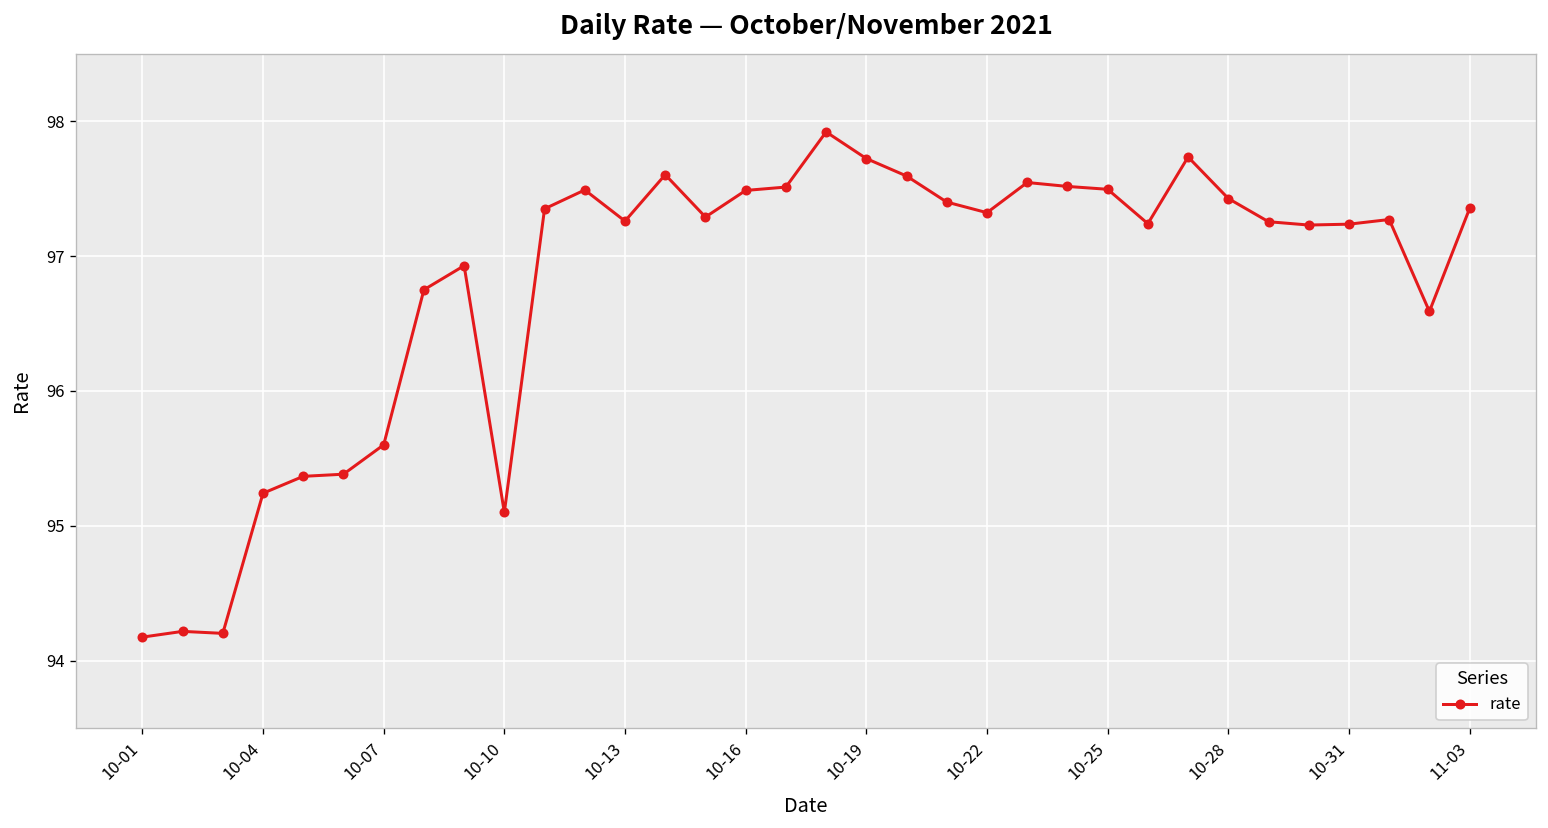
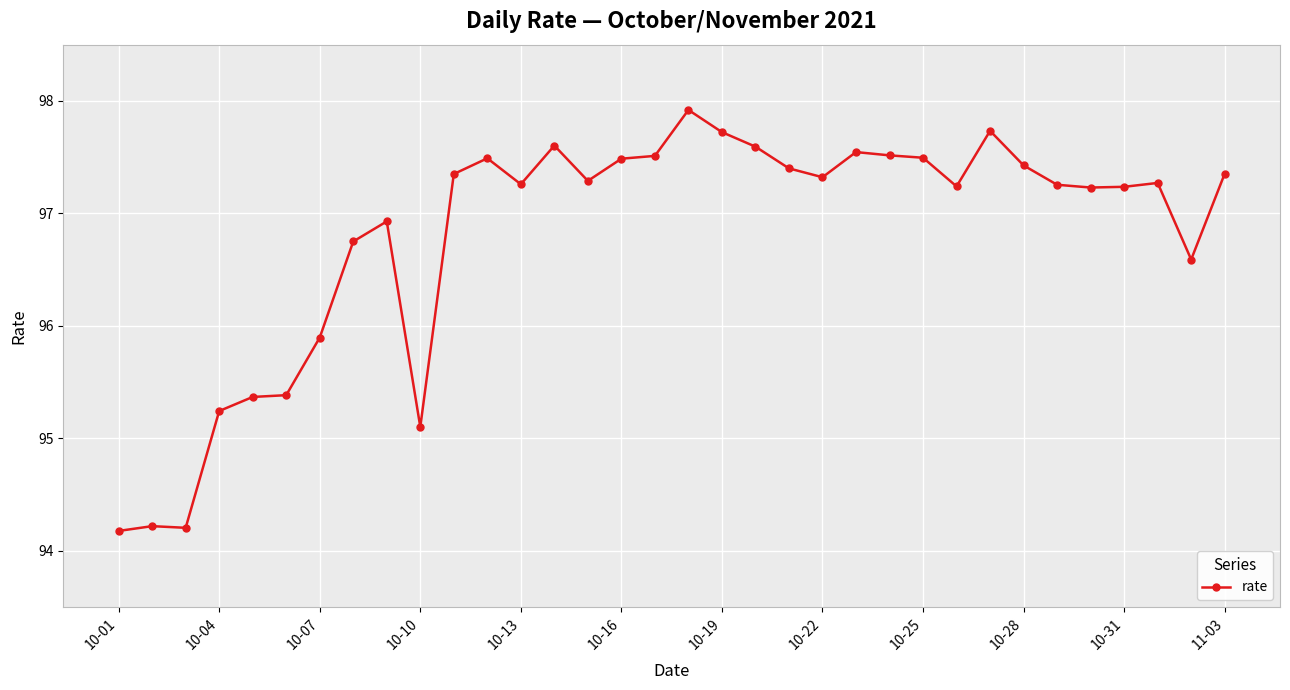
10-07: 95.60 -> 95.90
